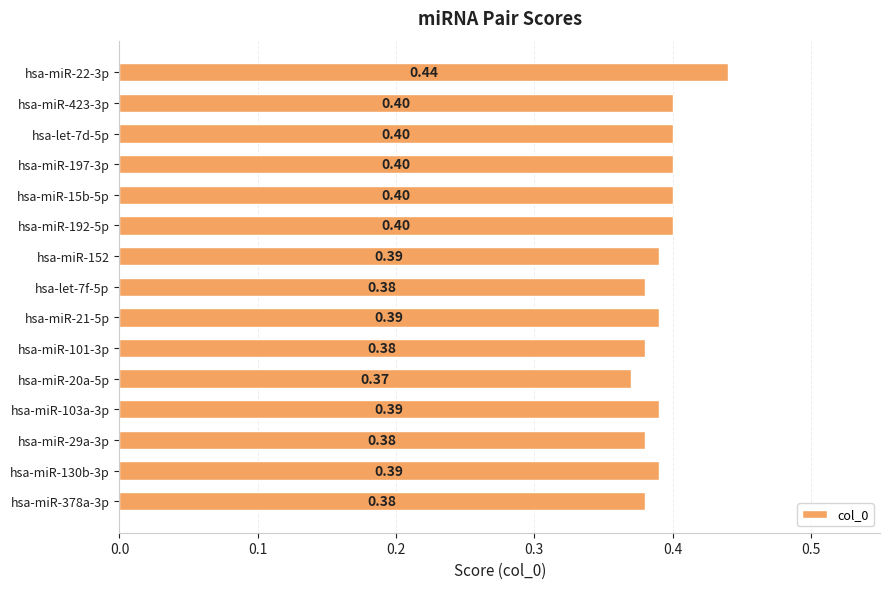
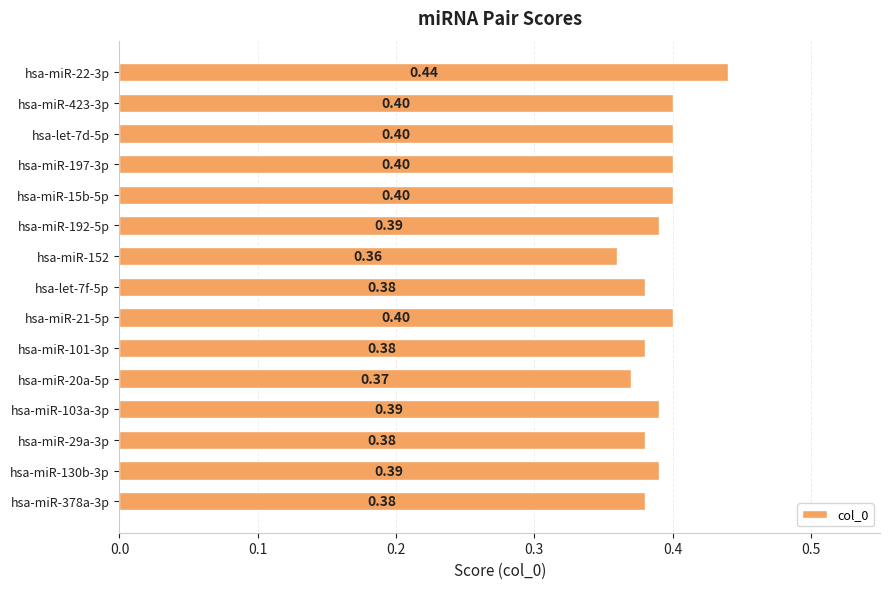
hsa-miR-192-5p: 0.40 -> 0.39
hsa-miR-152: 0.39 -> 0.36
hsa-miR-21-5p: 0.39 -> 0.40
